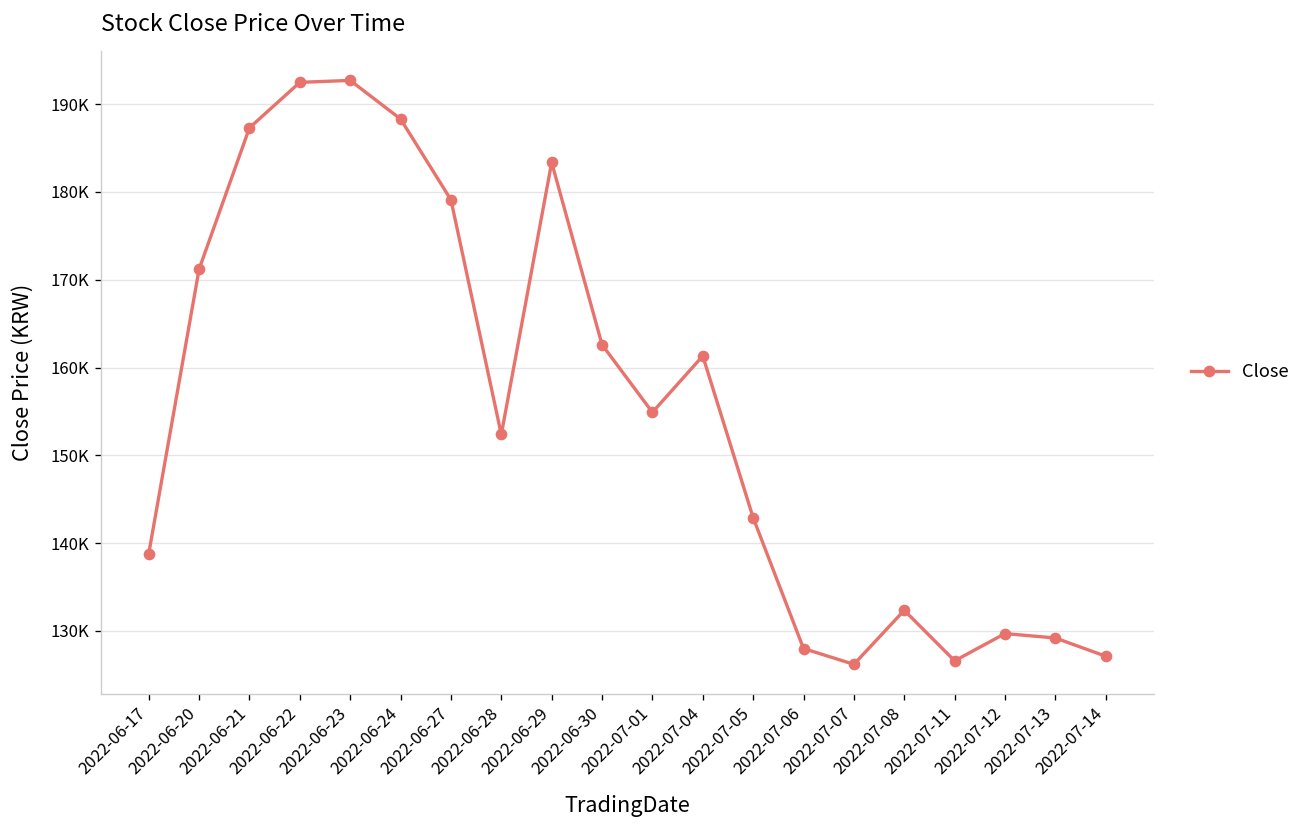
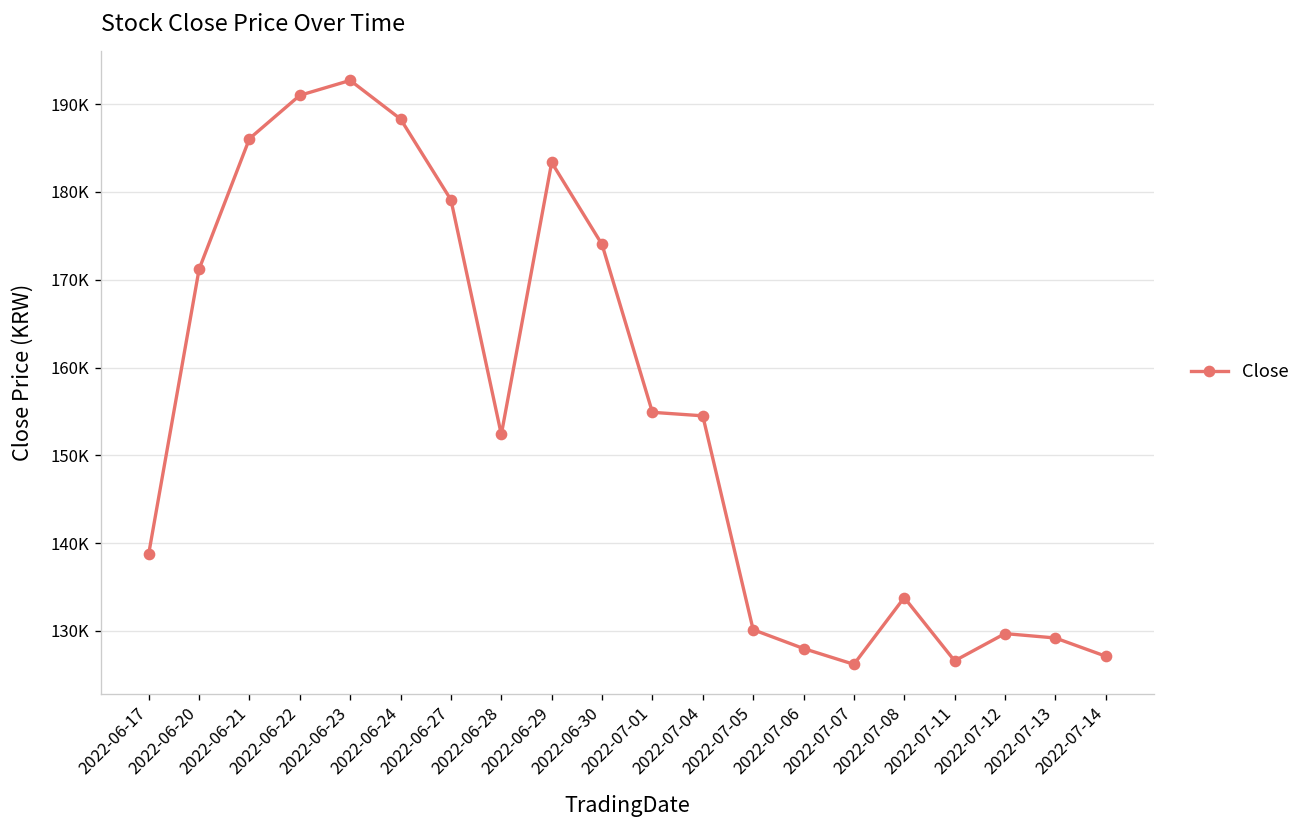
2022-06-21: 187000 -> 186000
2022-06-22: 192000 -> 191000
2022-06-30: 163000 -> 174000
2022-07-04: 161000 -> 155000
2022-07-05: 143000 -> 130000
2022-07-08: 132000 -> 134000
